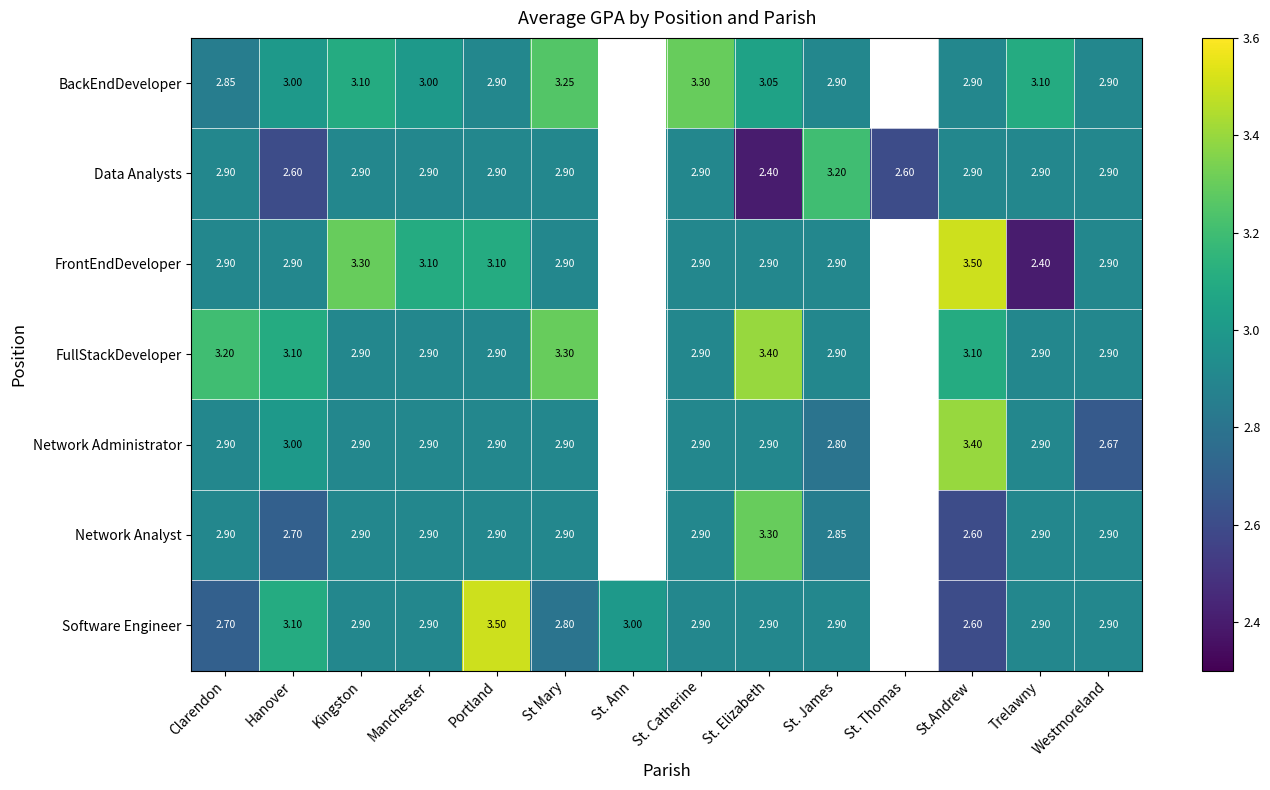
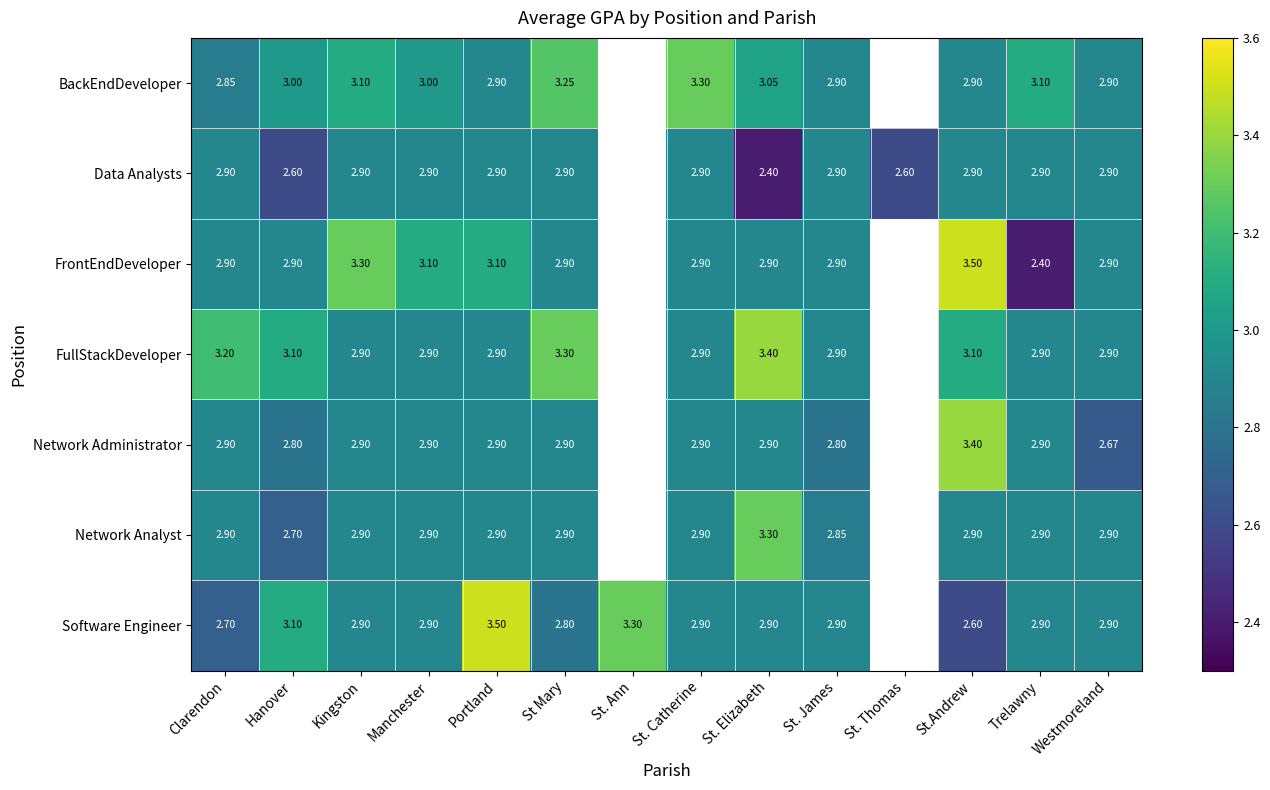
Data Analysts, St. James: 3.20 -> 2.90
Network Administrator, Hanover: 3.00 -> 2.80
Network Analyst, St.Andrew: 2.60 -> 2.90
Software Engineer, St. Ann: 3.00 -> 3.30
